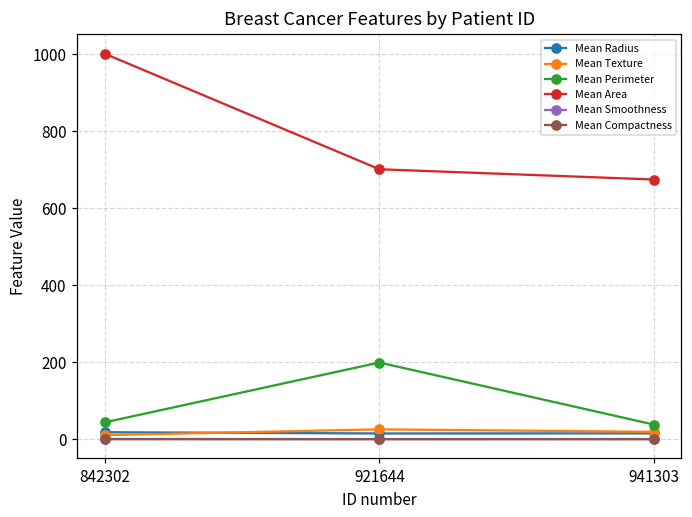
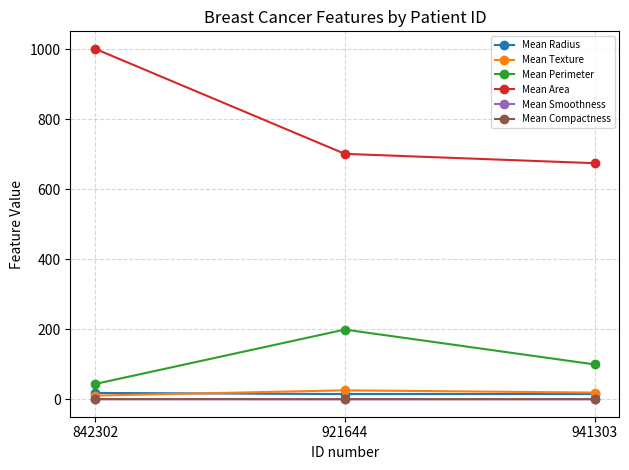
Mean Perimeter, 941303: 40 -> 100
